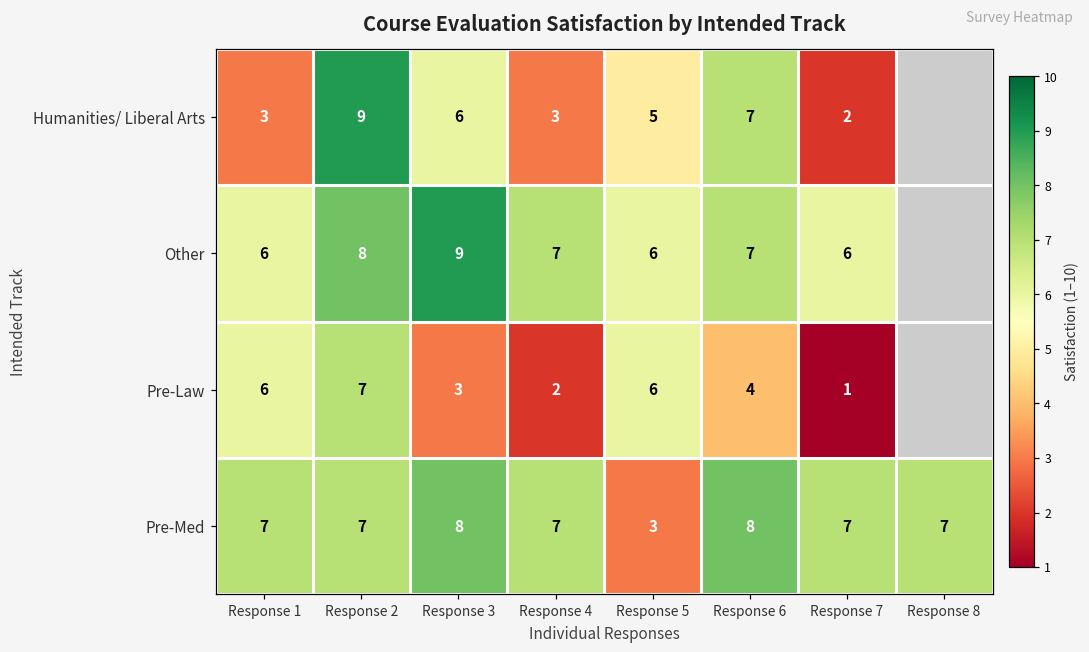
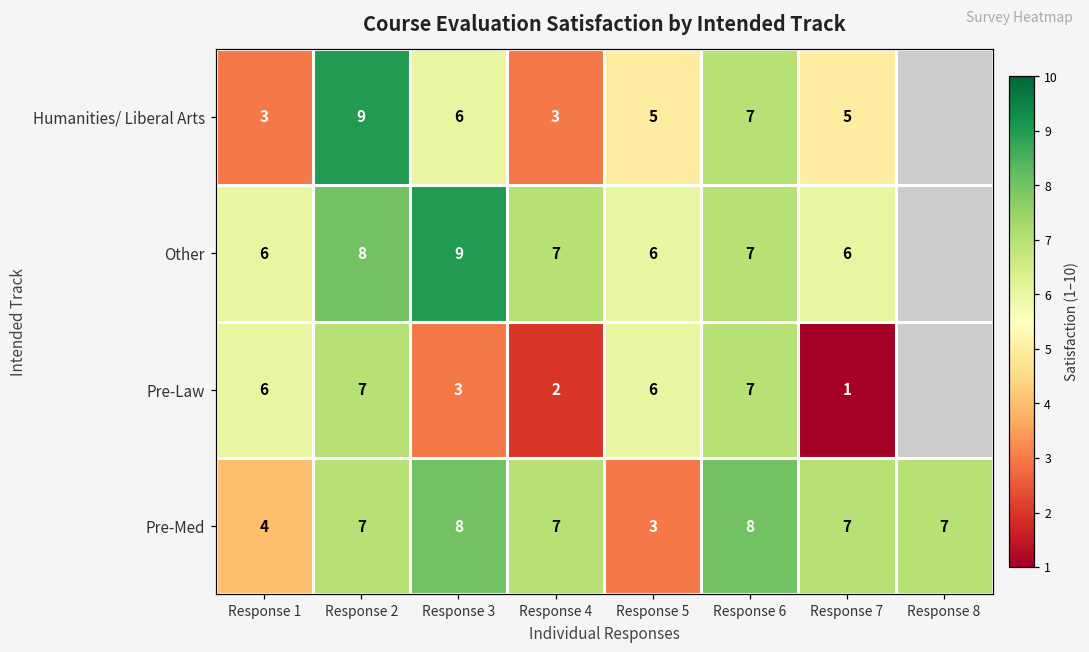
Humanities/ Liberal Arts, Response 7: 2 -> 5
Pre-Law, Response 6: 4 -> 7
Pre-Med, Response 1: 7 -> 4
